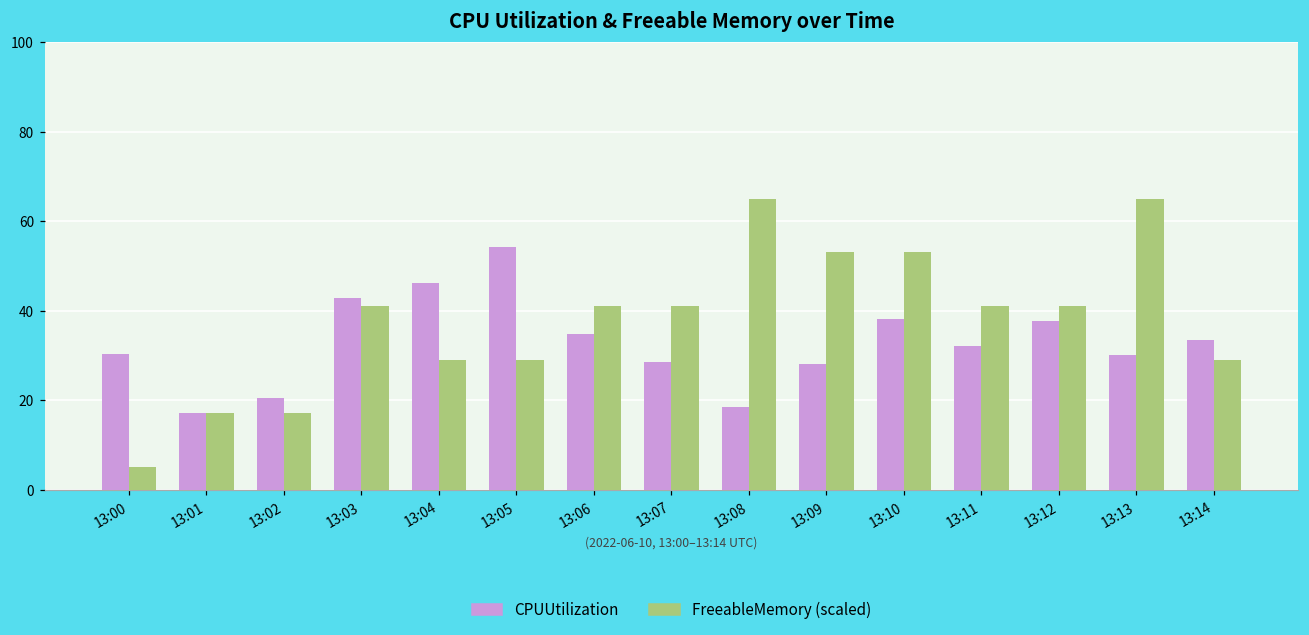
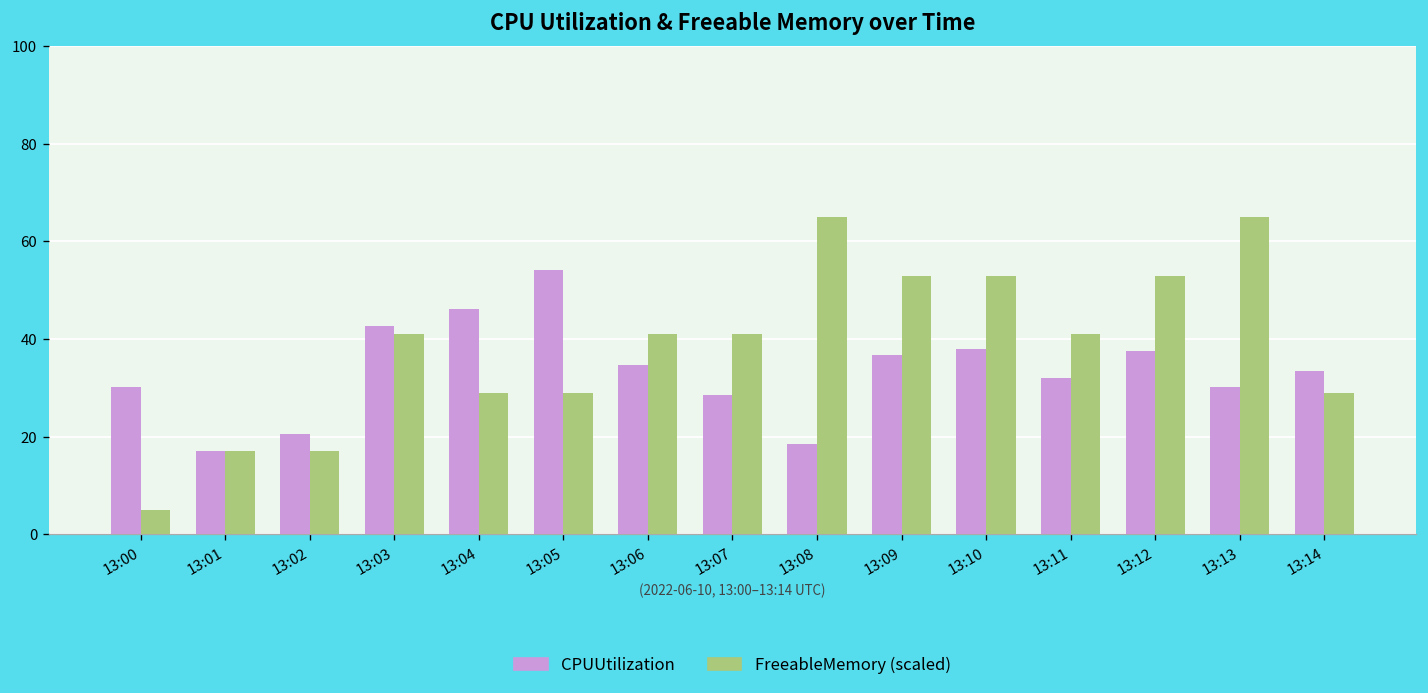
CPUUtilization, 13:09: 28 -> 37
FreeableMemory (scaled), 13:12: 41 -> 53
